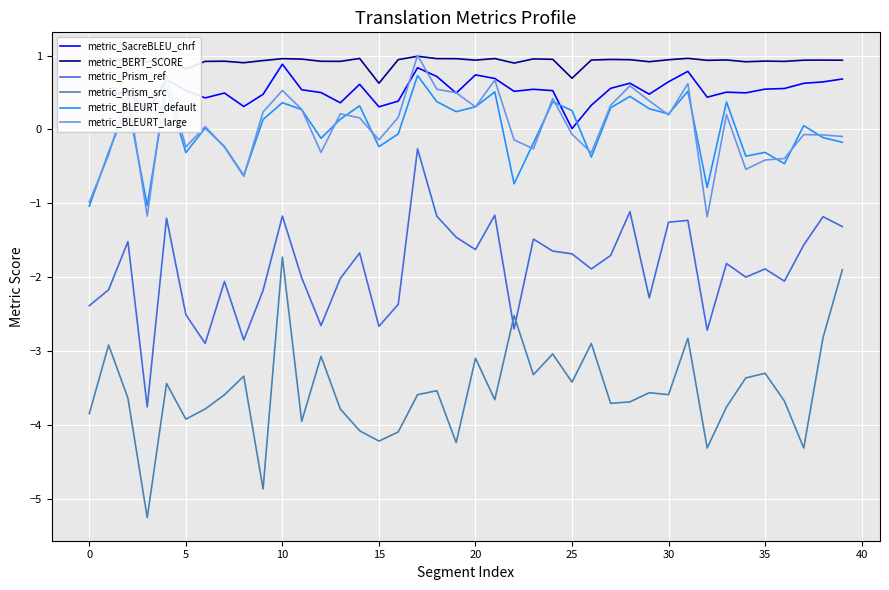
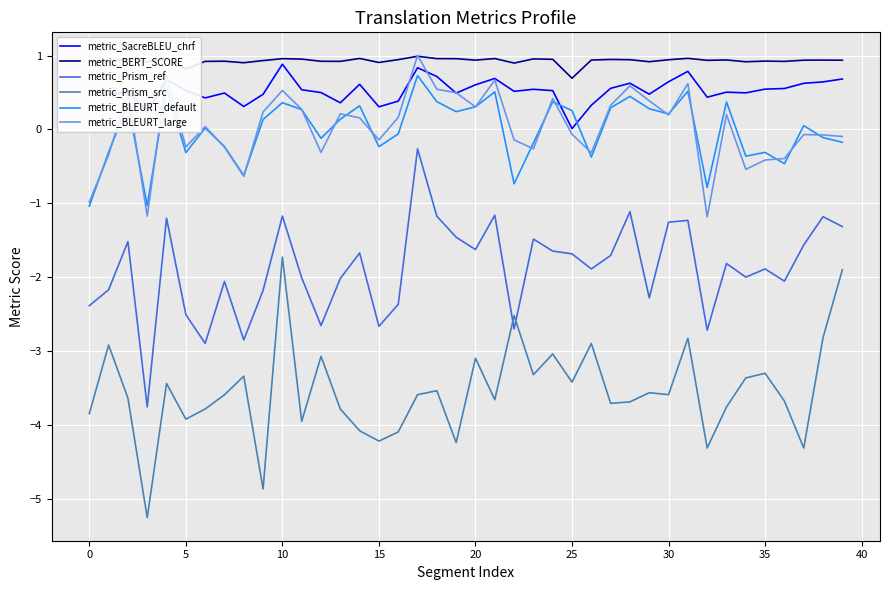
metric_BERT_SCORE, 15: 0.6 -> 0.9
metric_SacreBLEU_chrf, 20: 0.7 -> 0.6
